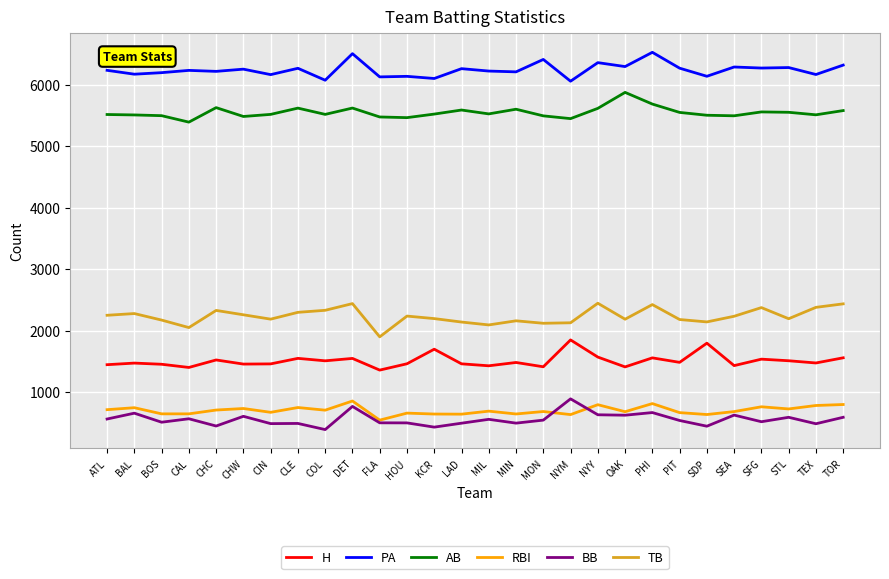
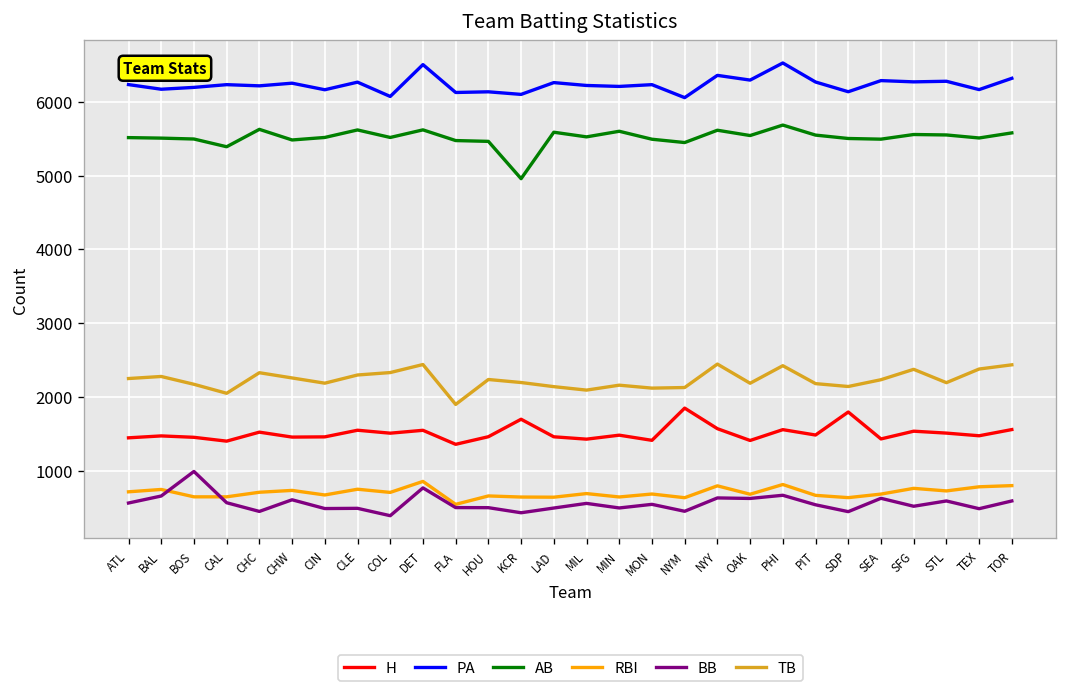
BB, BOS: 500 -> 1000
AB, KCR: 5500 -> 5000
PA, MON: 6400 -> 6200
BB, NYM: 900 -> 400
AB, OAK: 5900 -> 5500
